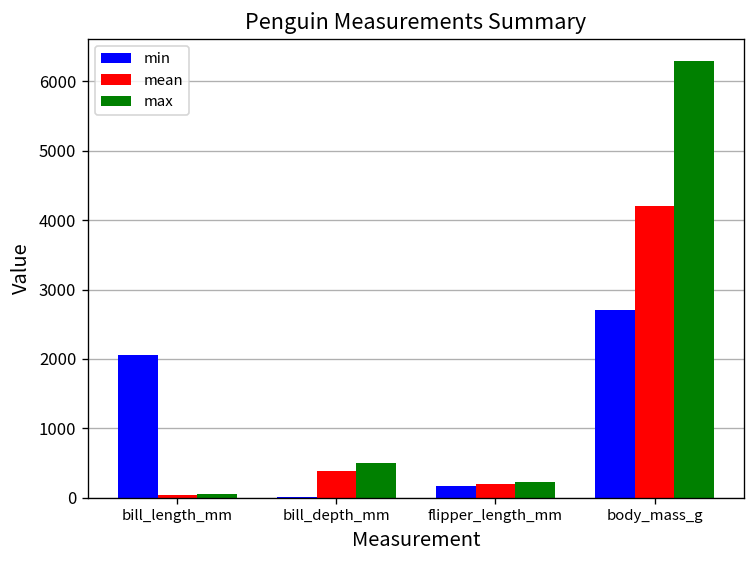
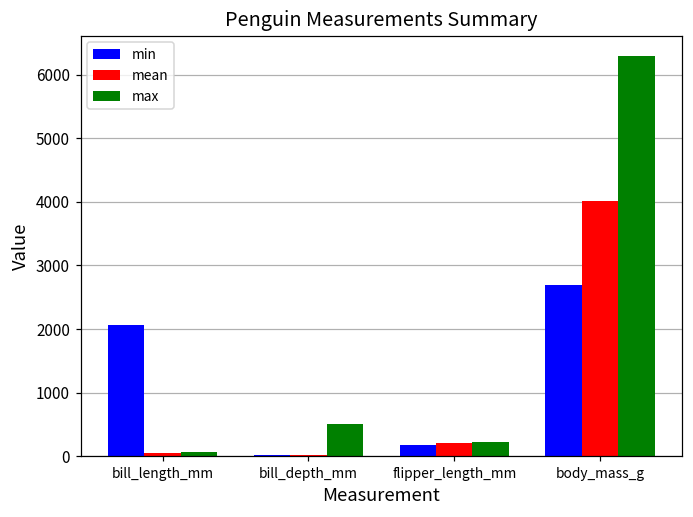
mean, bill_depth_mm: 400 -> 0
mean, body_mass_g: 4200 -> 4000
